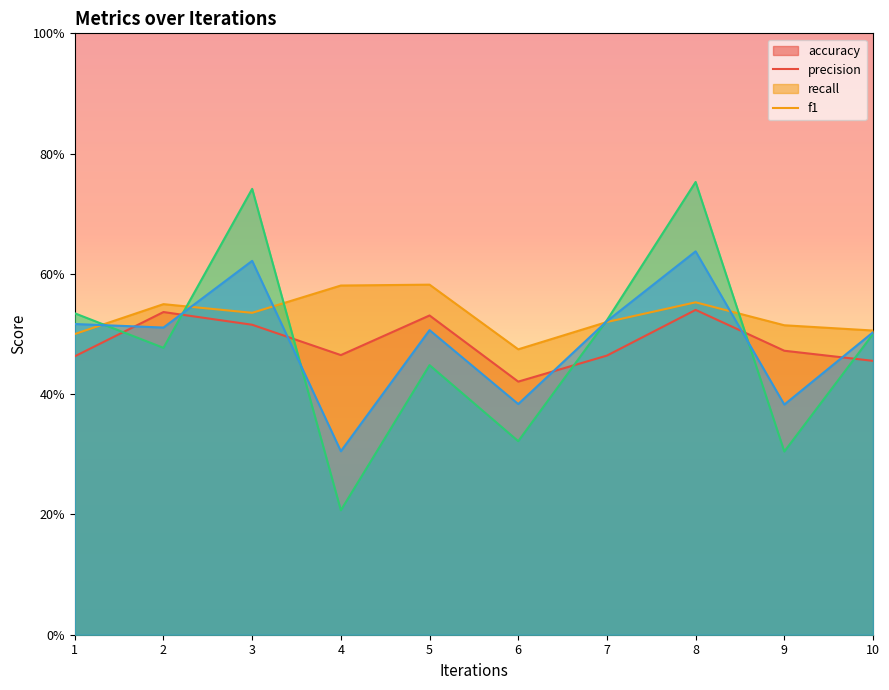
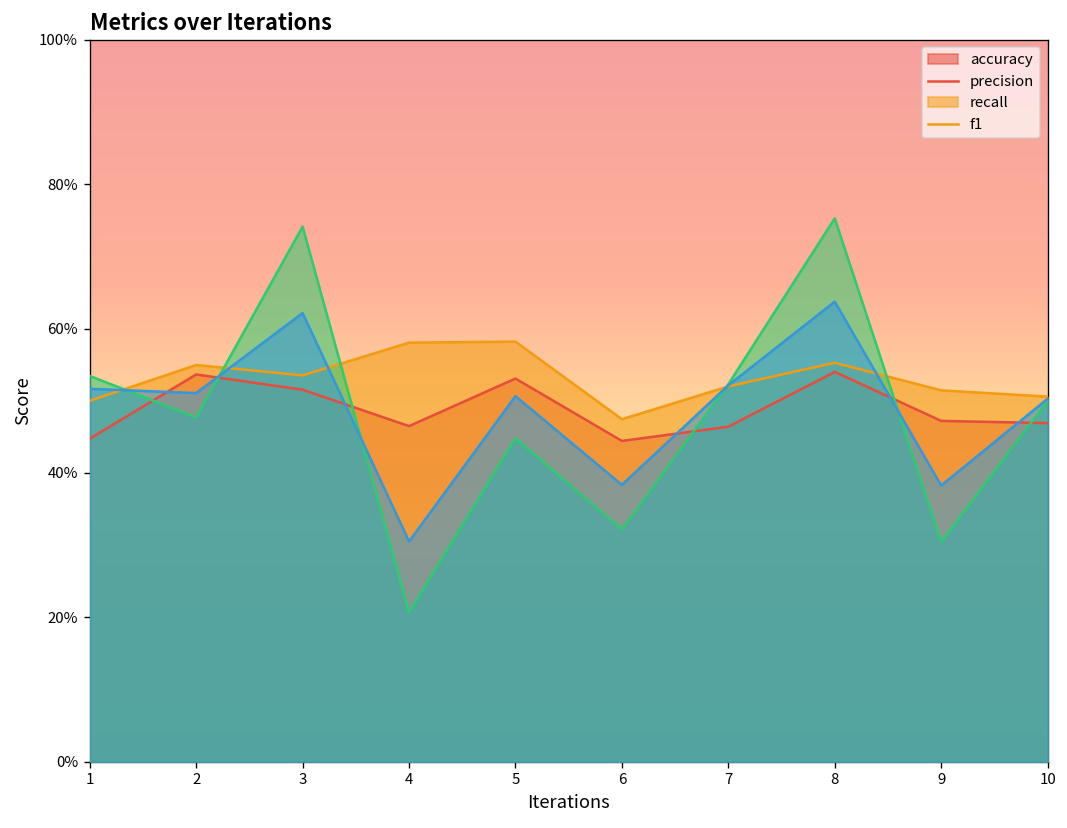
accuracy, 1: 46% -> 45%
accuracy, 6: 42% -> 44%
accuracy, 10: 46% -> 47%
